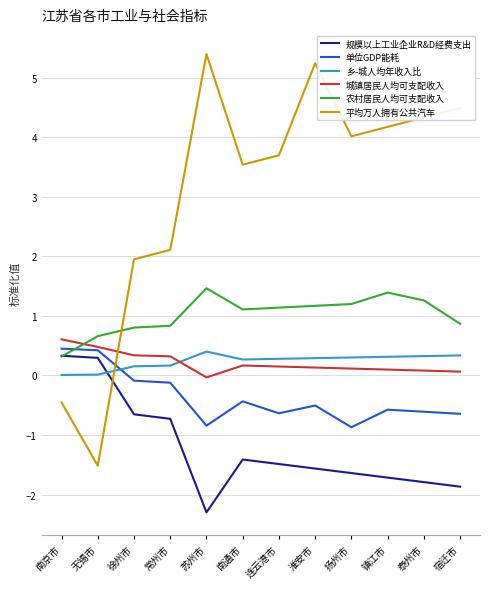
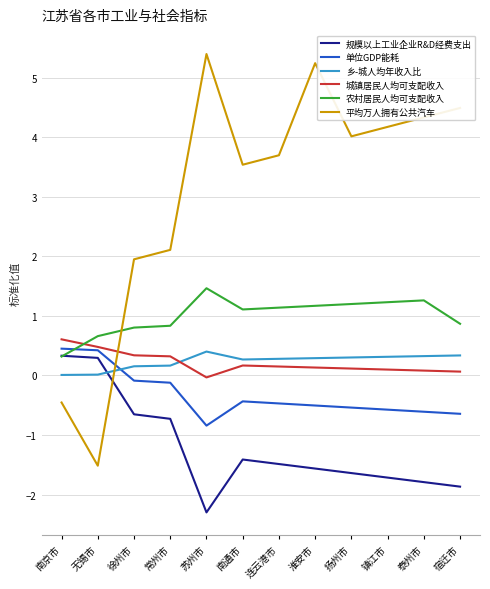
单位GDP能耗, 连云港市: -0.6 -> -0.5
单位GDP能耗, 扬州市: -0.9 -> -0.5
农村居民人均可支配收入, 镇江市: 1.4 -> 1.2
